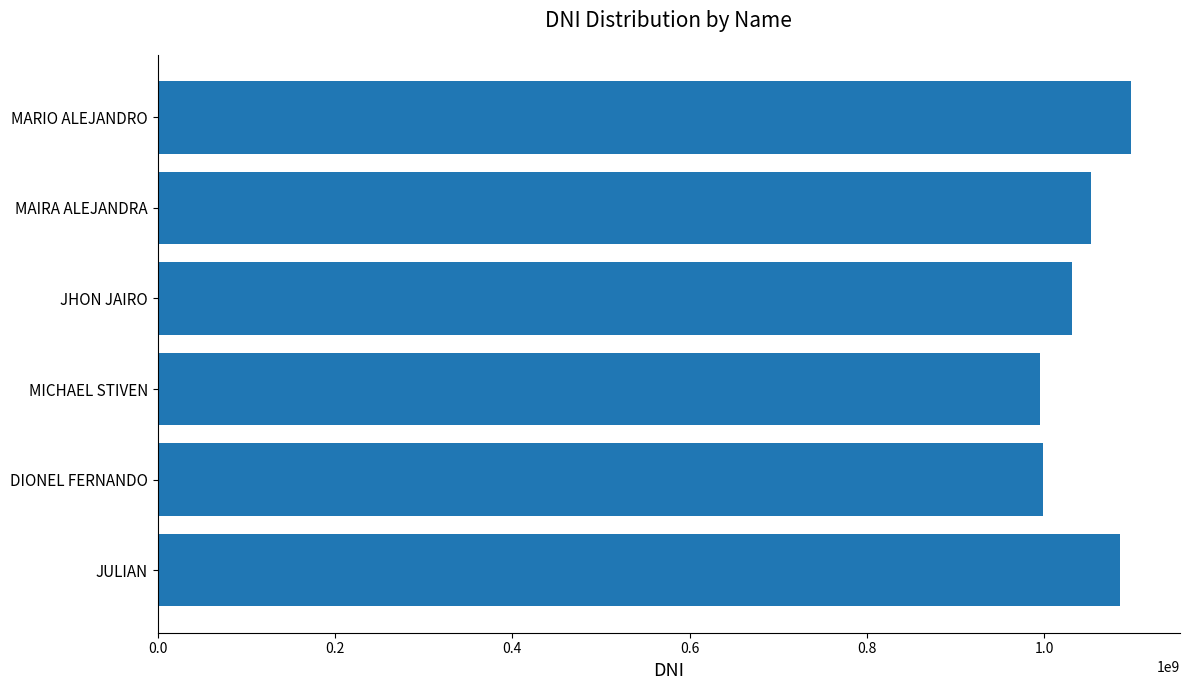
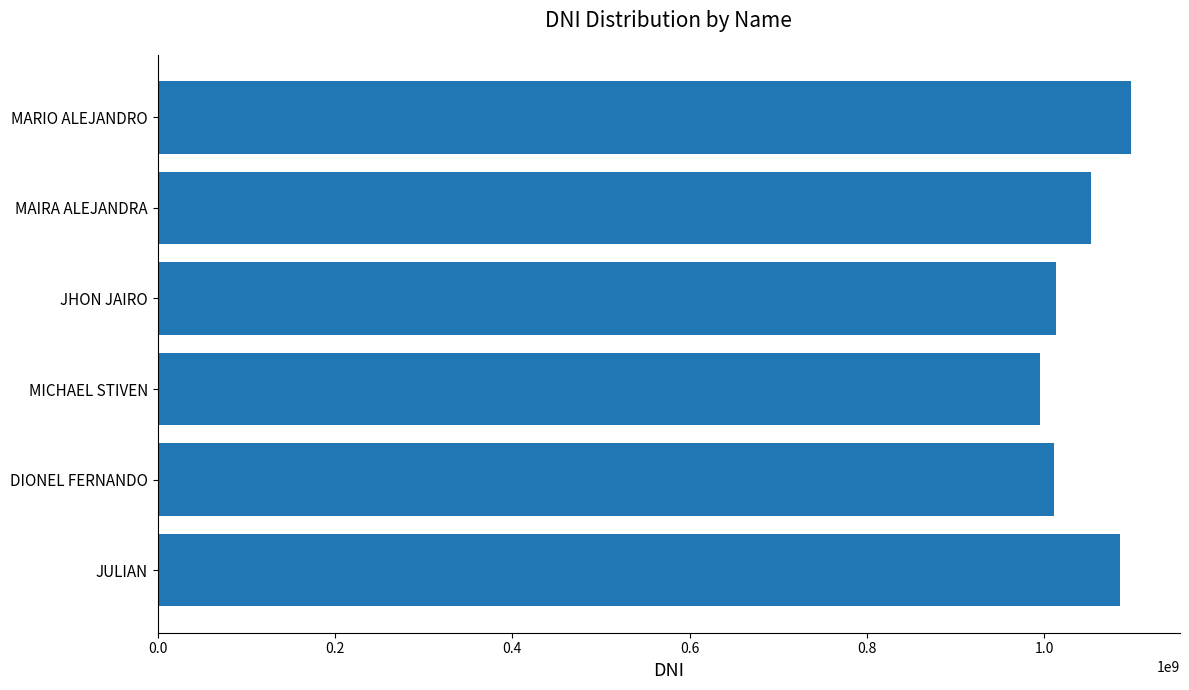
JHON JAIRO: 1030000000 -> 1010000000
DIONEL FERNANDO: 1000000000 -> 1010000000
